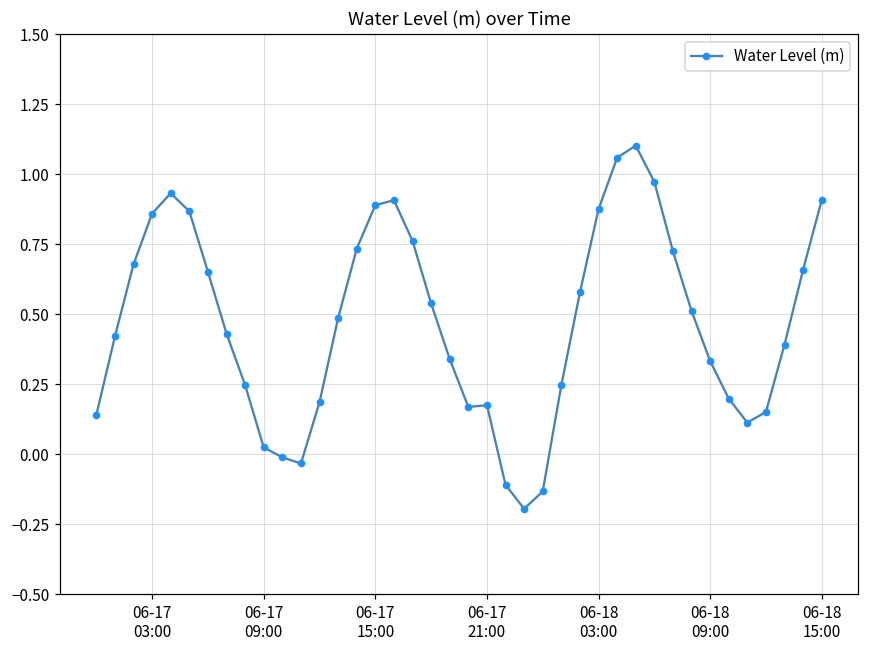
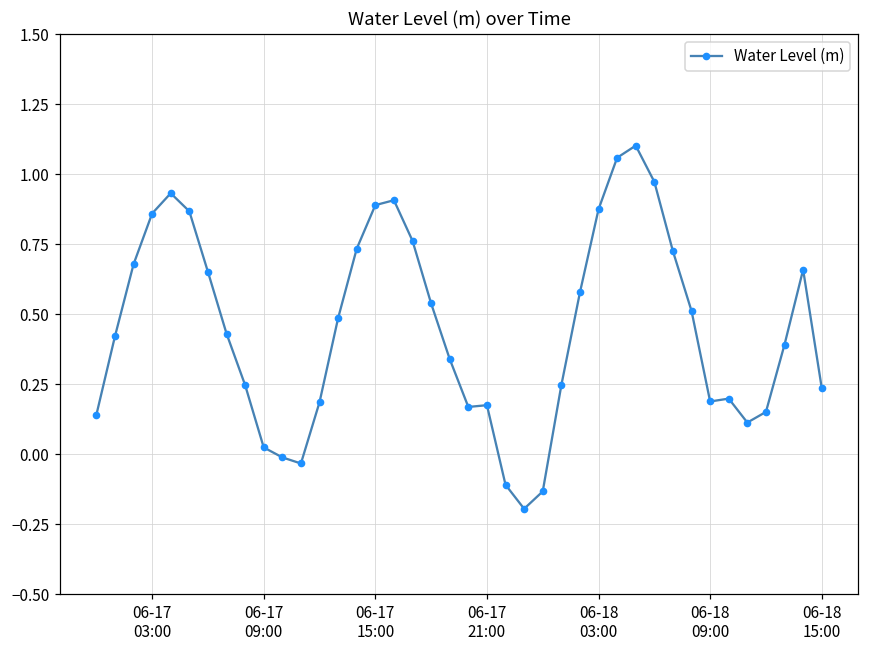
06-18 09:00: 0.33 -> 0.19
06-18 15:00: 0.91 -> 0.24
